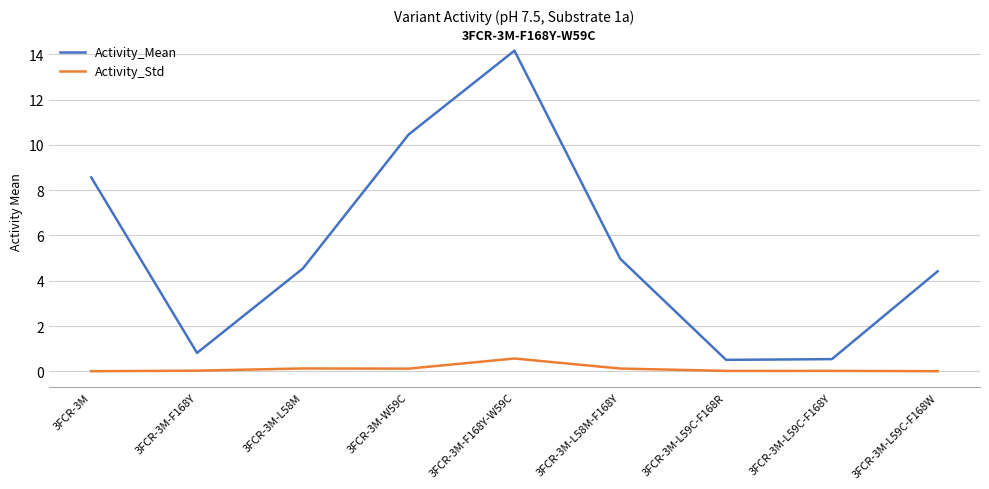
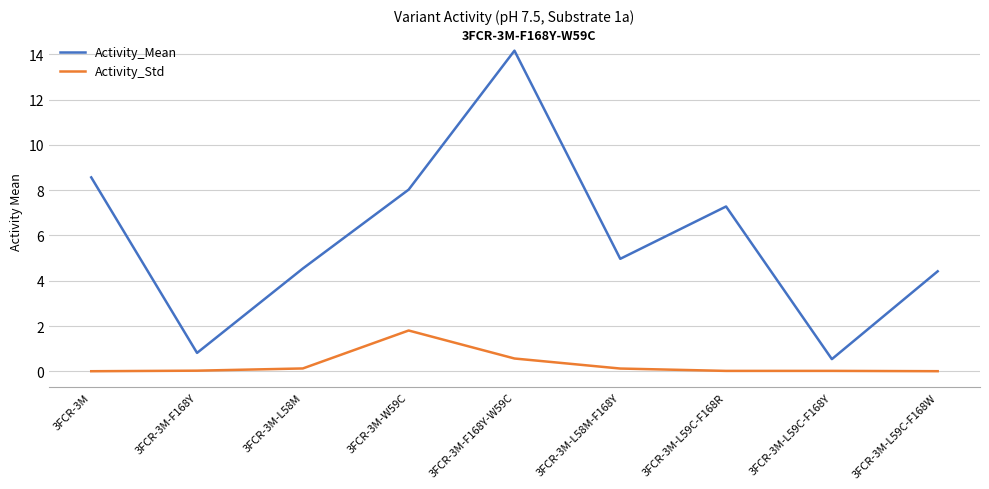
Activity_Mean, 3FCR-3M-W59C: 10.5 -> 8.0
Activity_Std, 3FCR-3M-W59C: 0.1 -> 1.8
Activity_Mean, 3FCR-3M-L59C-F168R: 0.5 -> 7.3
